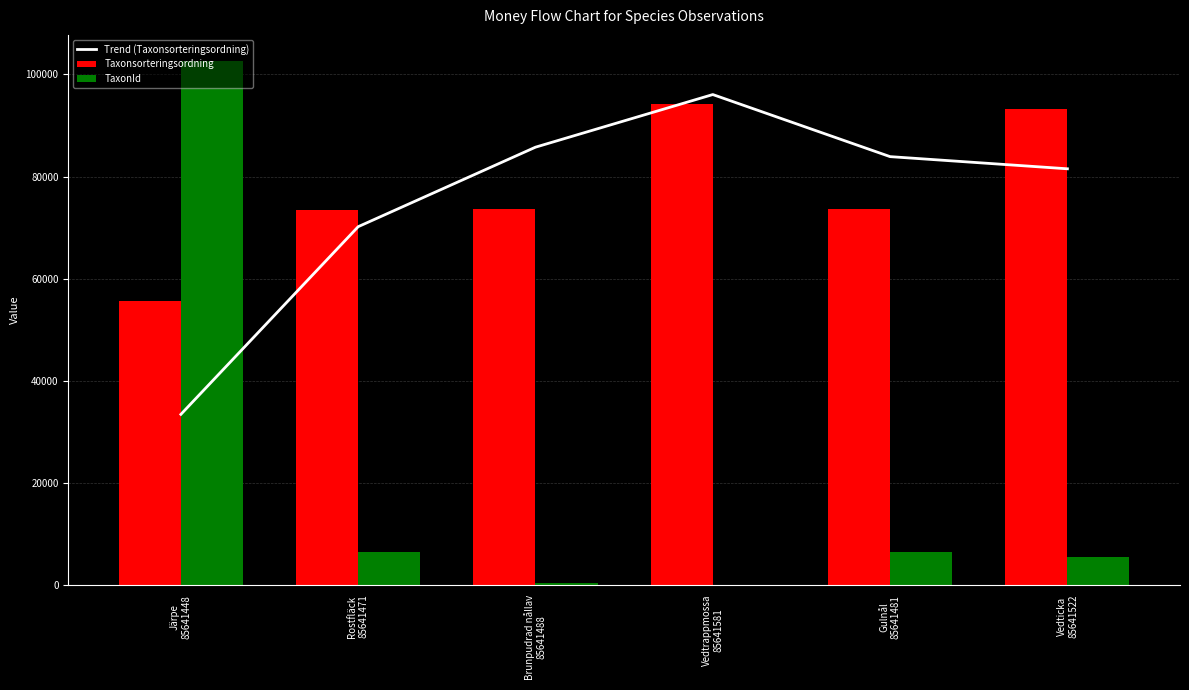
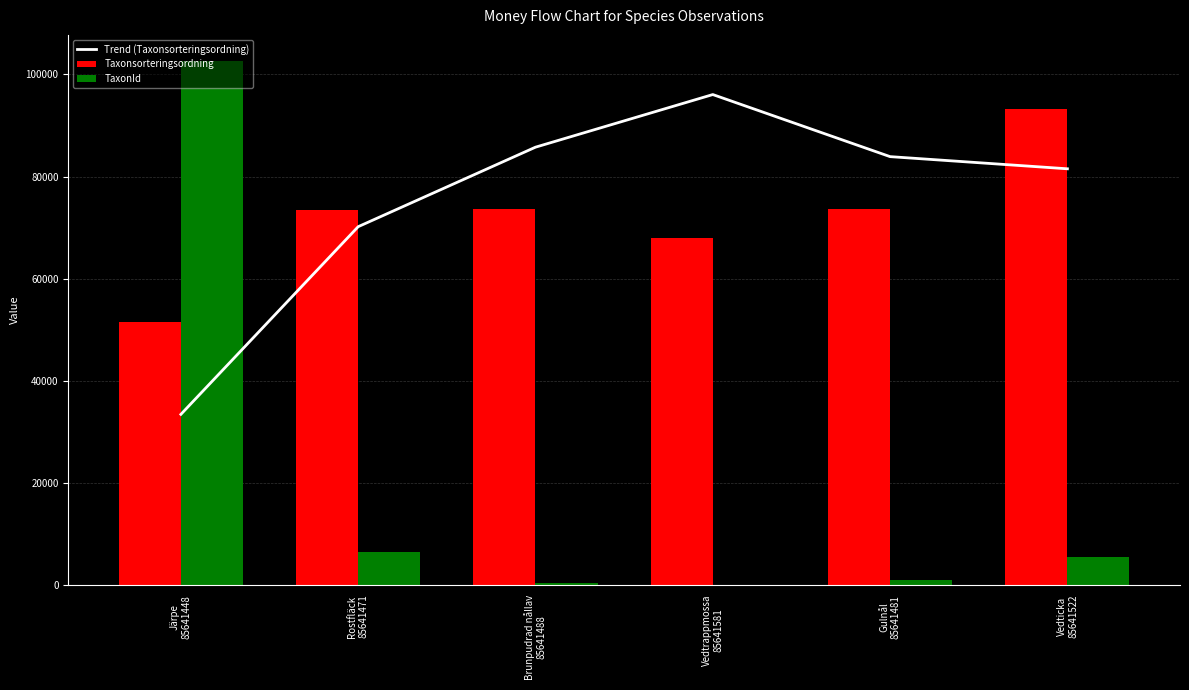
Taxonsorteringsordning, Järpe 85641448: 56000 -> 52000
Taxonsorteringsordning, Vedtrappmossa 85641581: 94000 -> 68000
TaxonId, Gulnål 85641481: 6000 -> 1000
